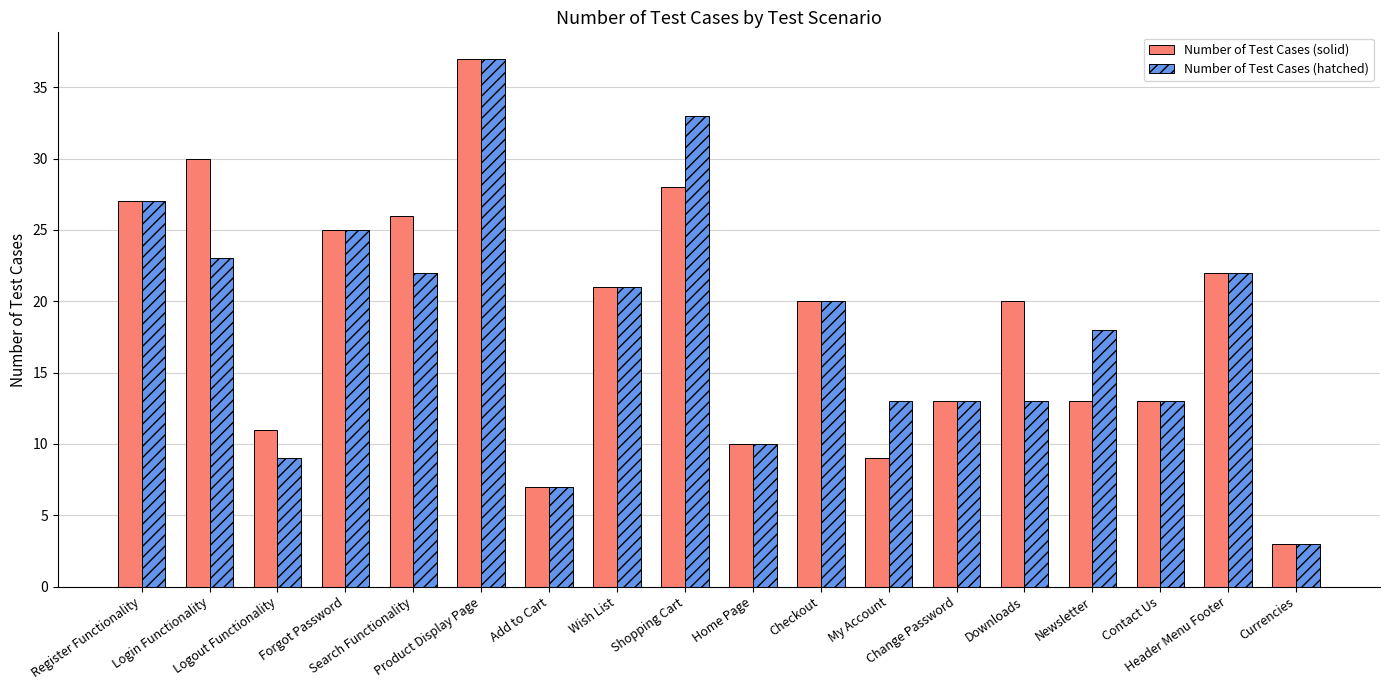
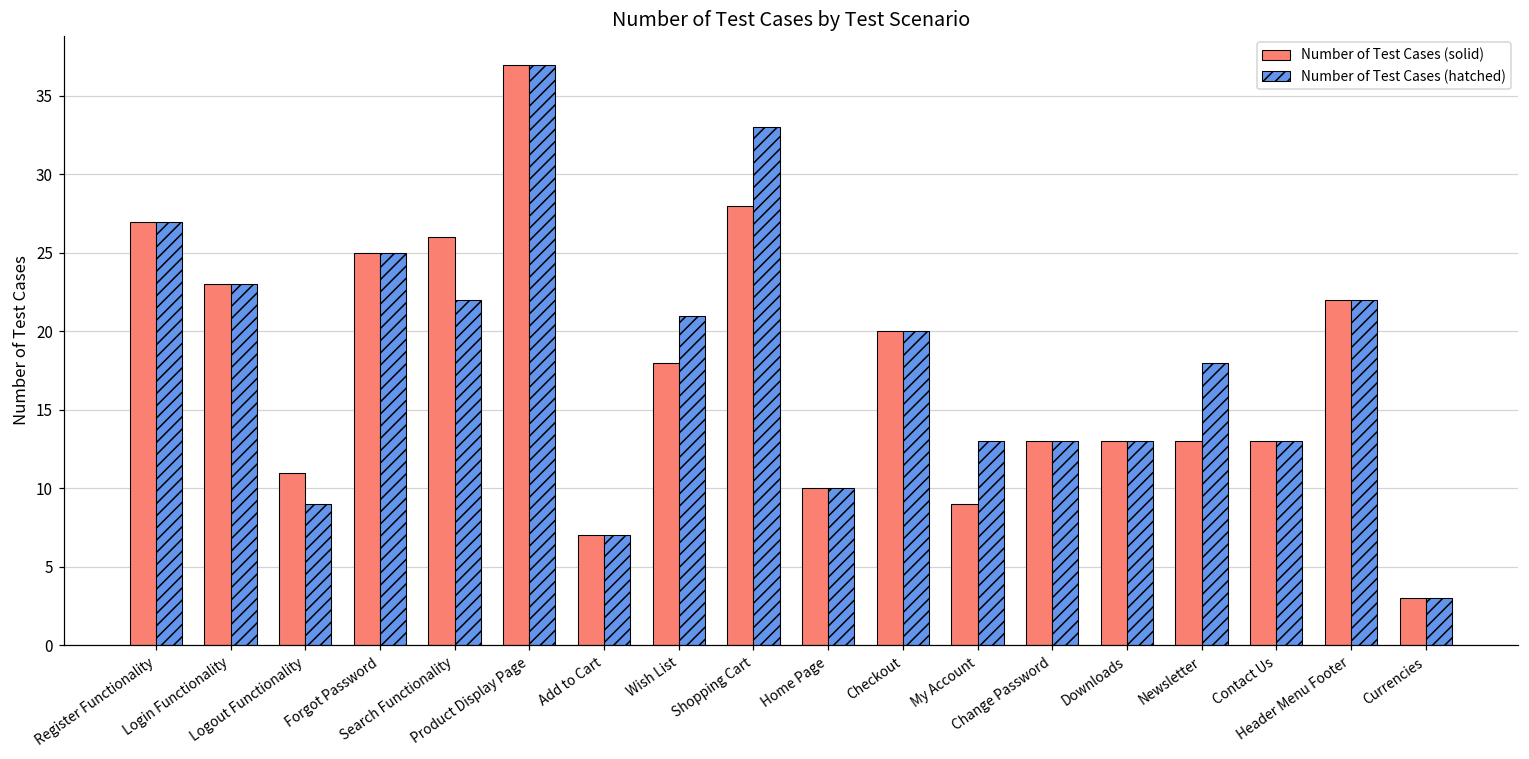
Number of Test Cases (solid), Login Functionality: 30 -> 23
Number of Test Cases (solid), Wish List: 21 -> 18
Number of Test Cases (solid), Downloads: 20 -> 13
